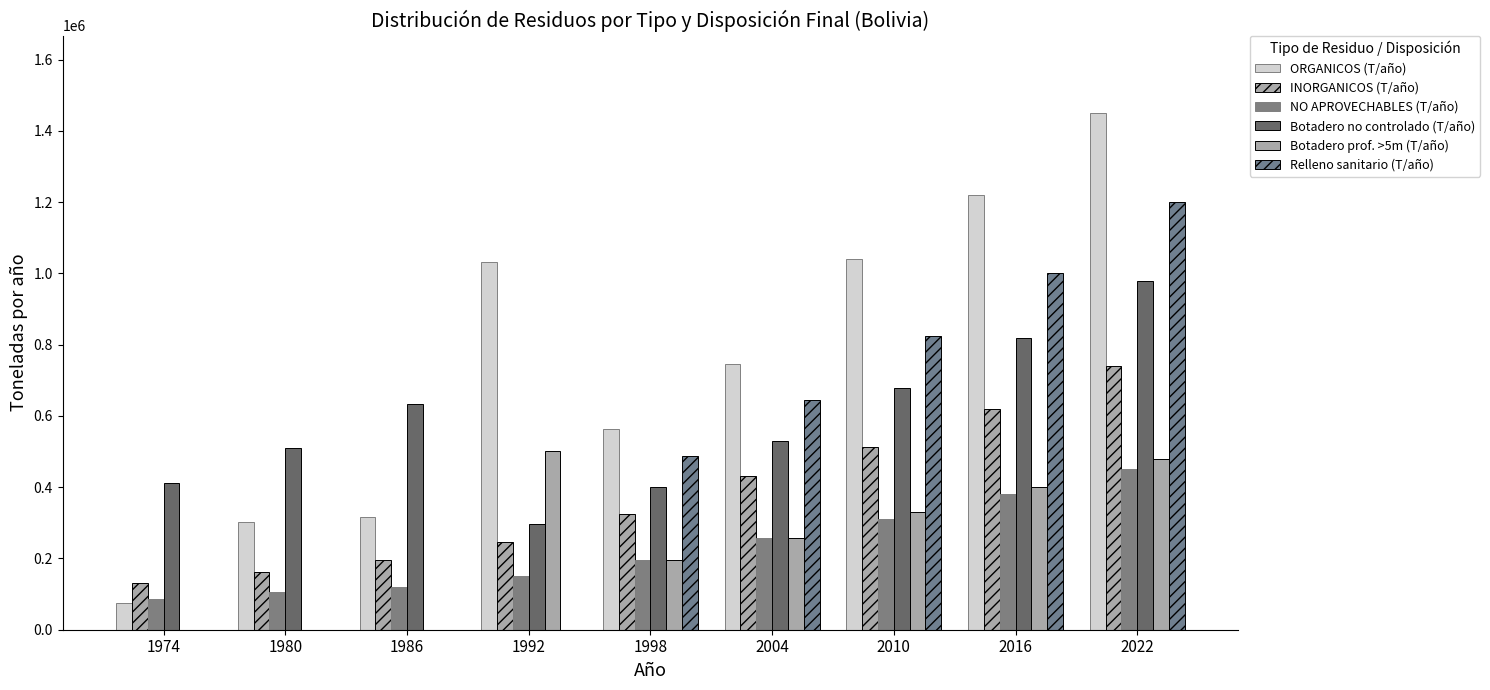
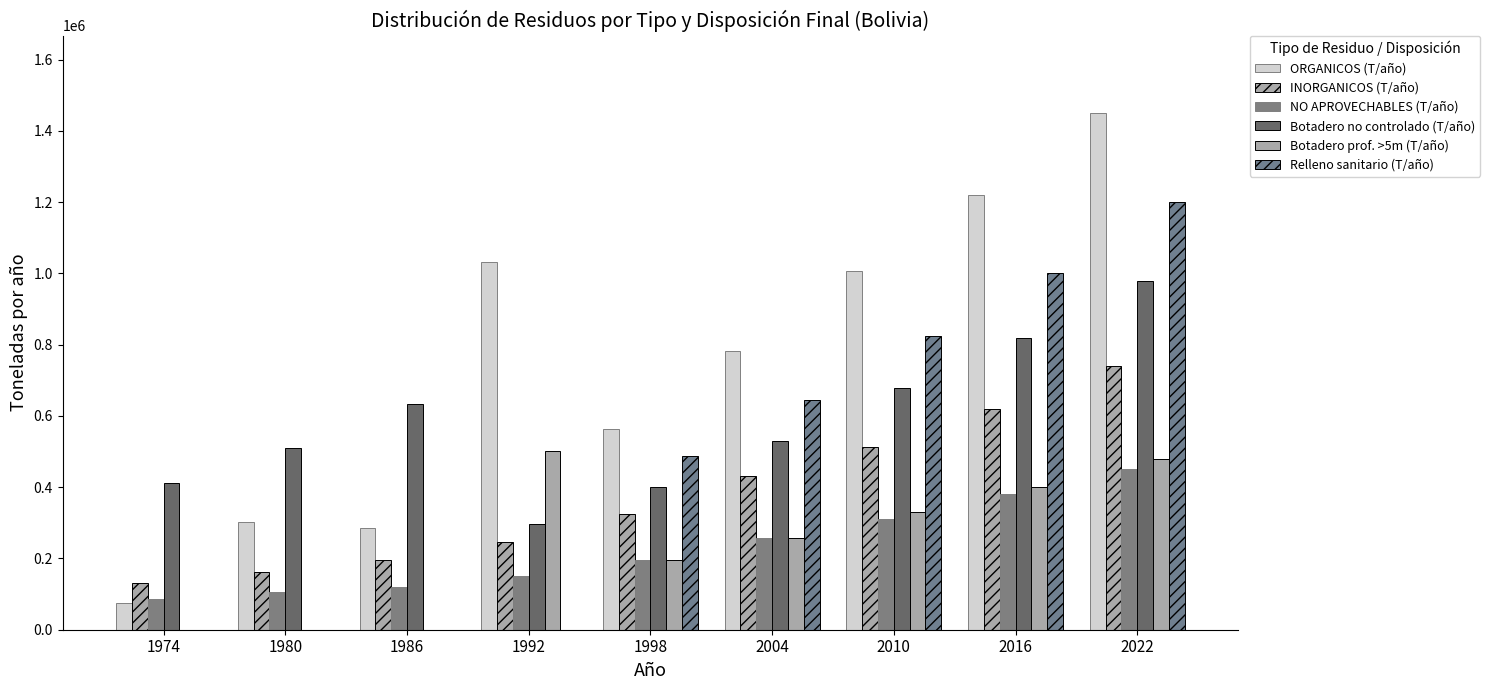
ORGANICOS (T/año), 1986: 320000 -> 290000
ORGANICOS (T/año), 2004: 750000 -> 780000
ORGANICOS (T/año), 2010: 1040000 -> 1010000
